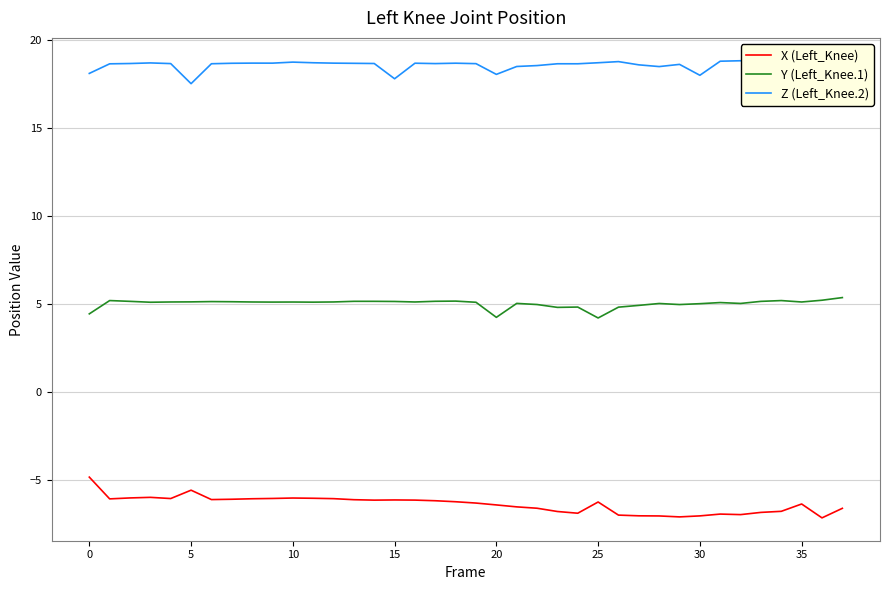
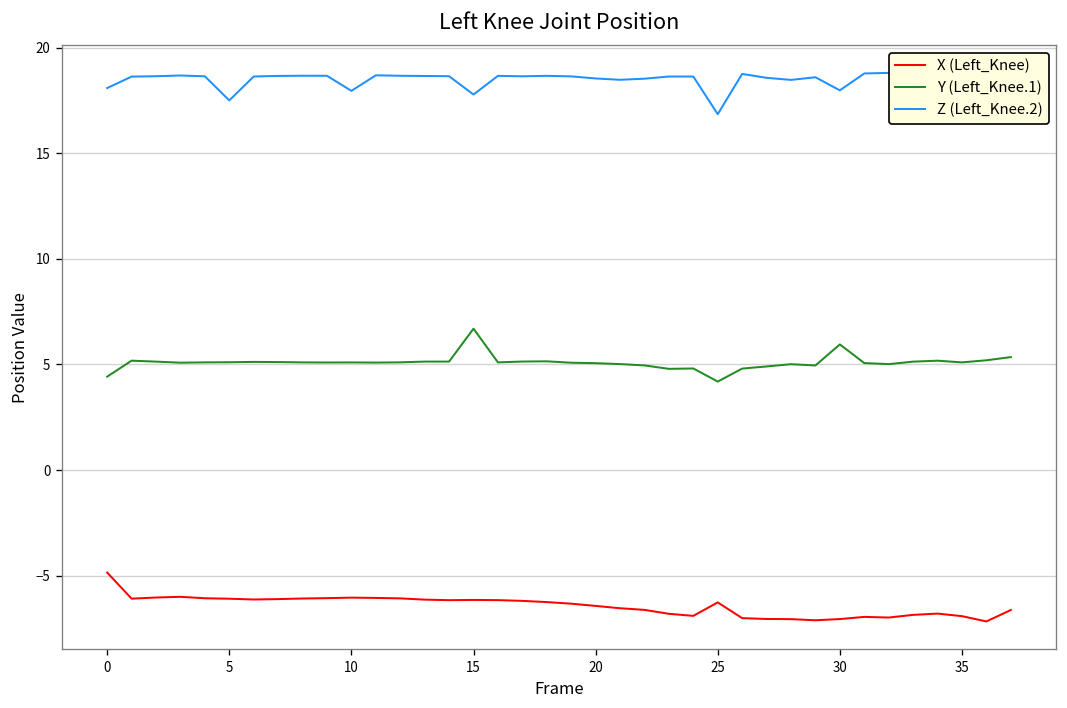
X (Left_Knee), 5: -5.6 -> -6.1
Z (Left_Knee.2), 10: 18.7 -> 18.0
Y (Left_Knee.1), 15: 5.1 -> 6.7
Y (Left_Knee.1), 20: 4.2 -> 5.1
Z (Left_Knee.2), 20: 18.0 -> 18.5
Z (Left_Knee.2), 25: 18.7 -> 16.9
Y (Left_Knee.1), 30: 5.0 -> 6.0
X (Left_Knee), 35: -6.4 -> -6.9
